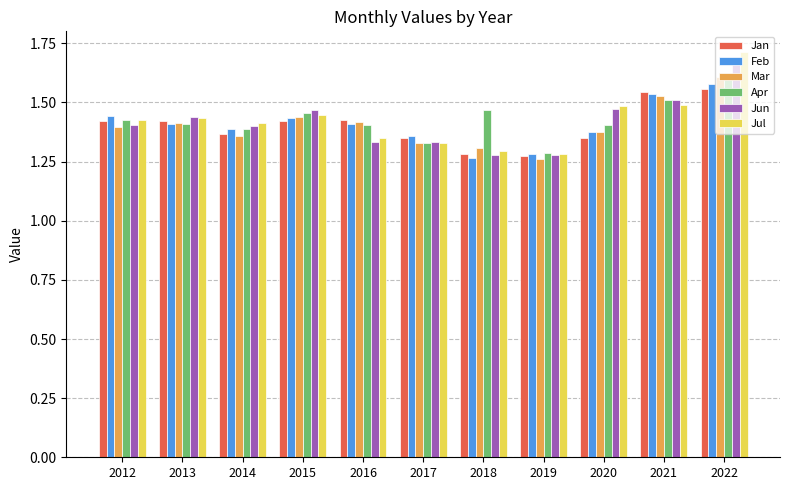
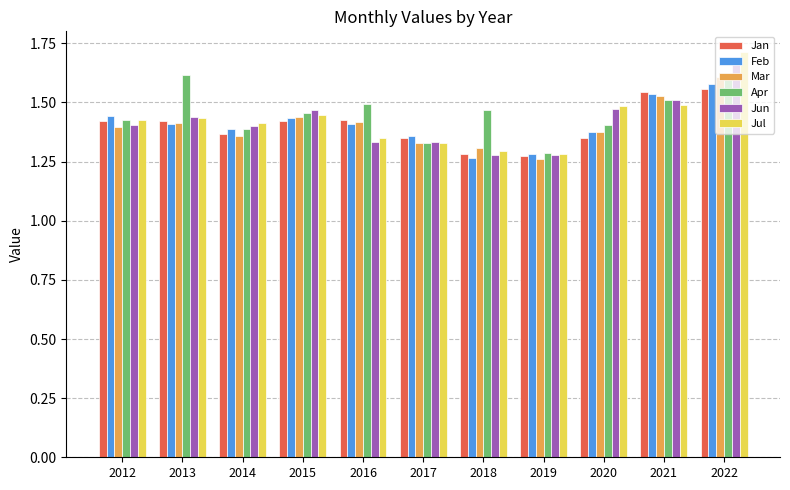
Apr, 2013: 1.41 -> 1.62
Apr, 2016: 1.41 -> 1.49
